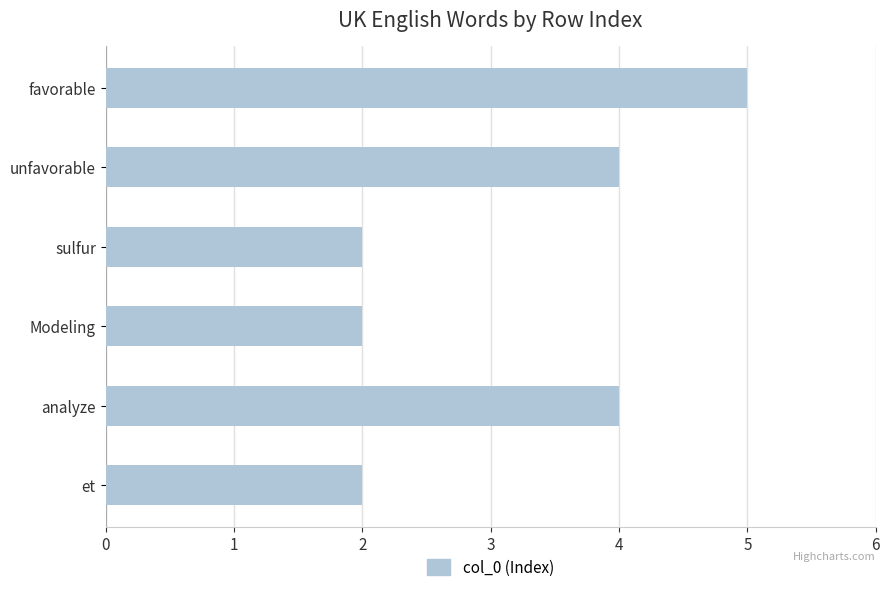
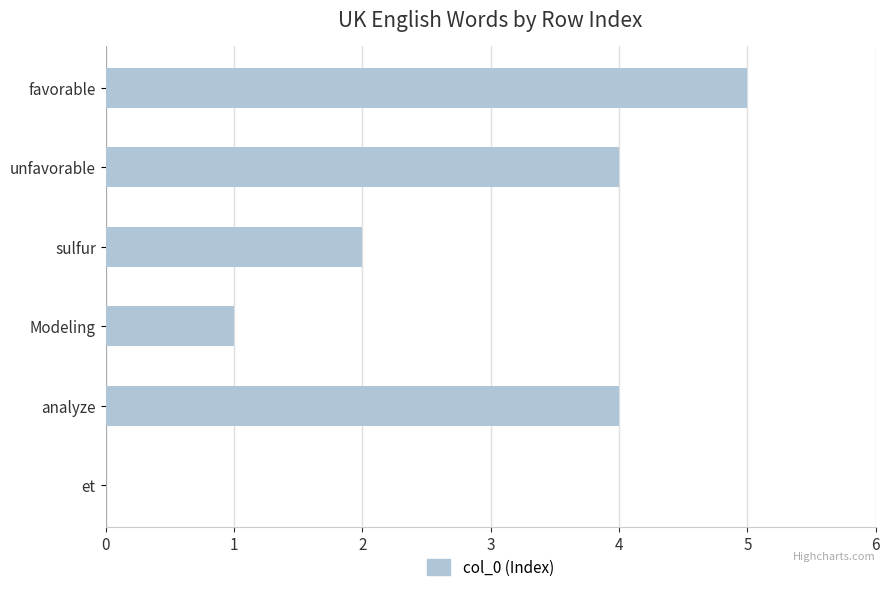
Modeling: 2 -> 1
et: 2 -> 0
